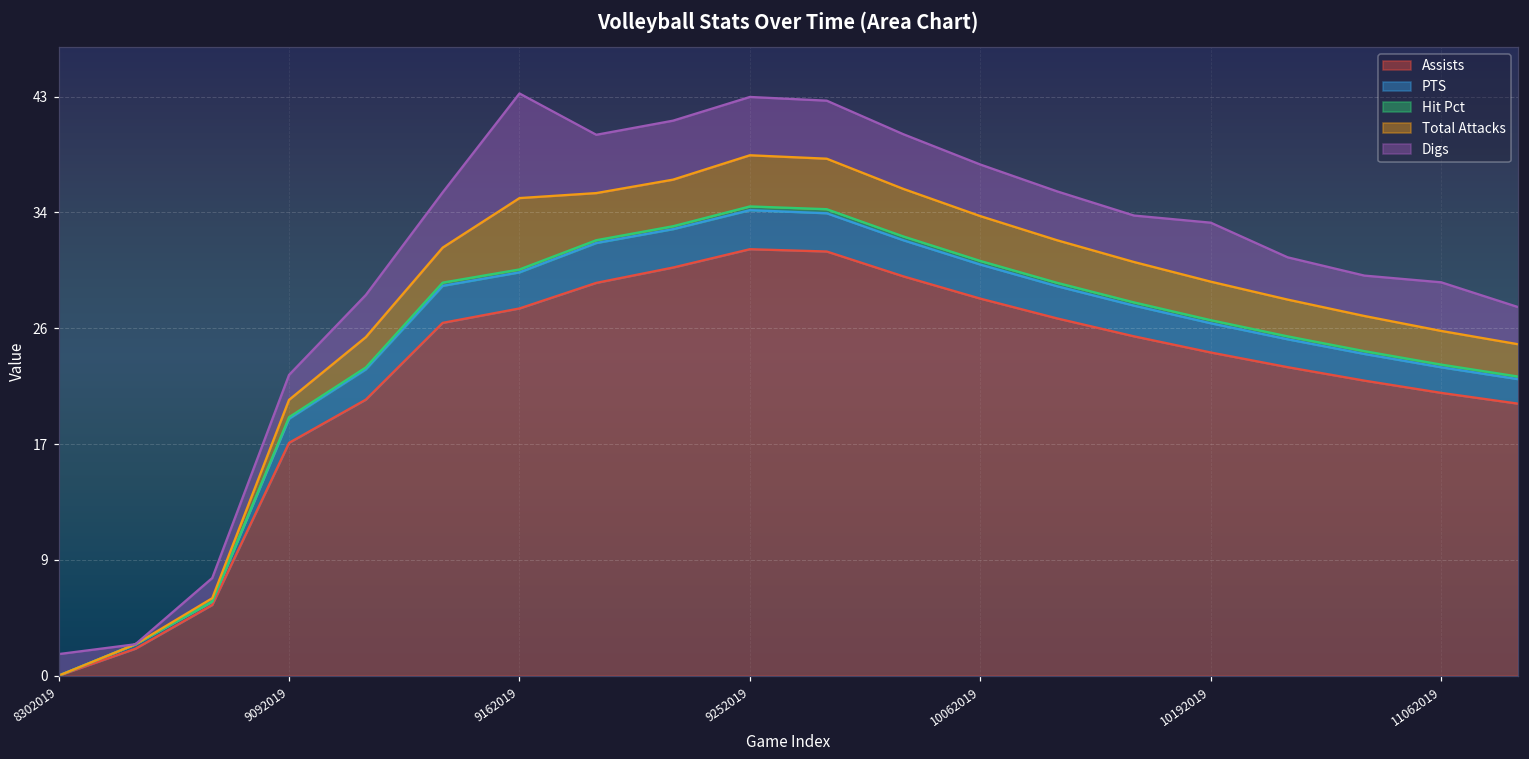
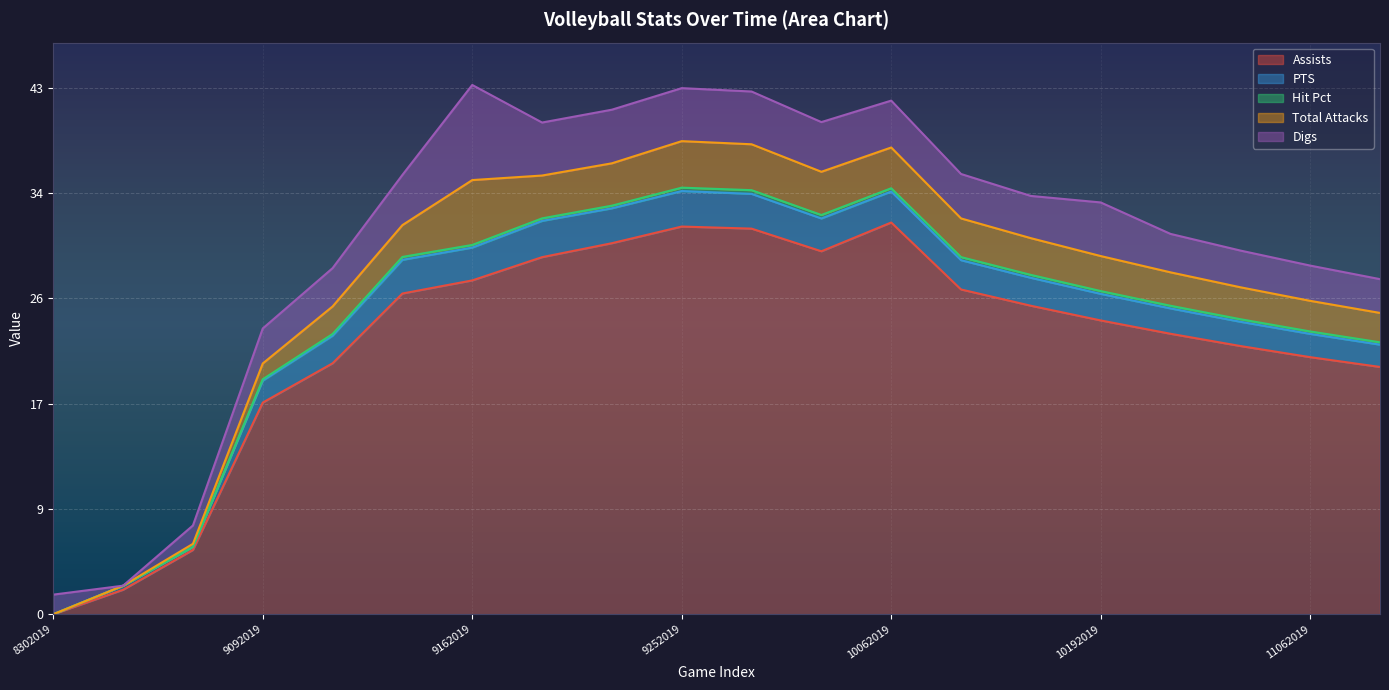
Digs, 9092019: 1.9 -> 2.9
Assists, 10062019: 28 -> 32
Digs, 11062019: 3.6 -> 2.9
